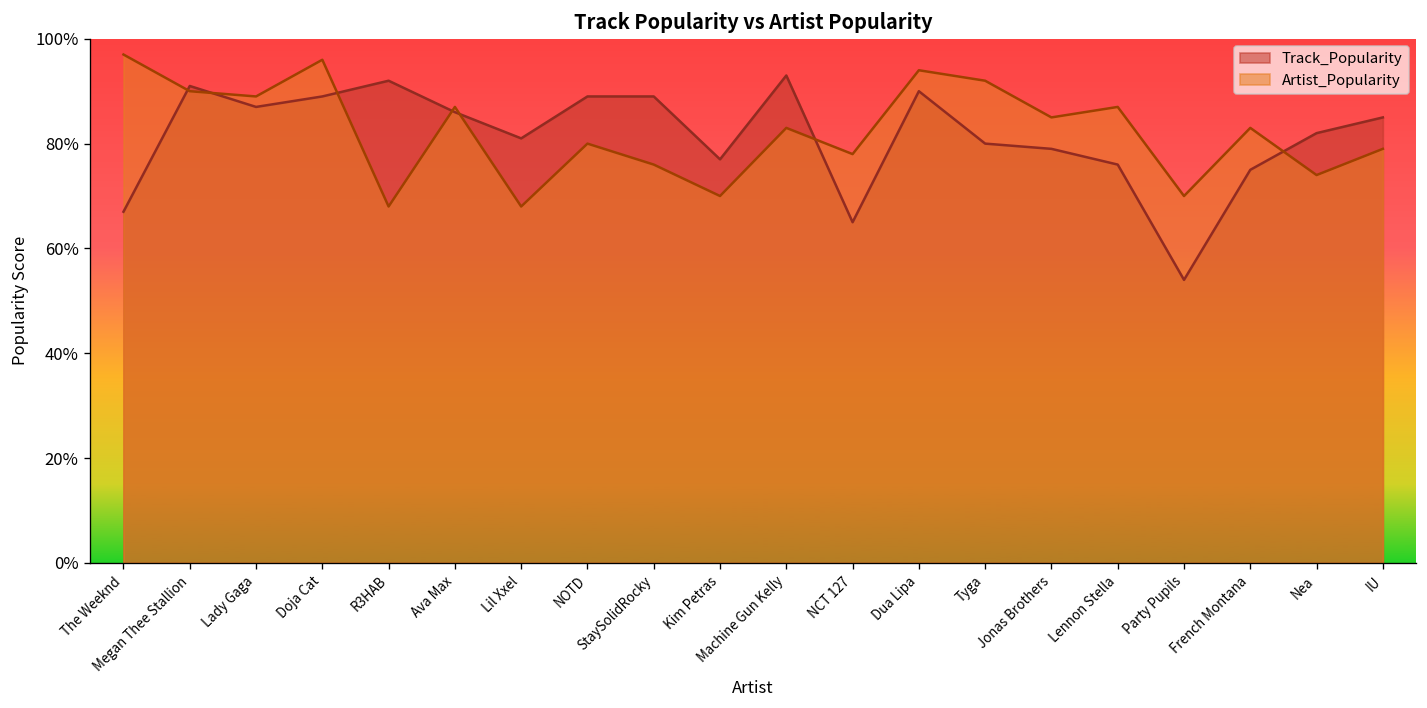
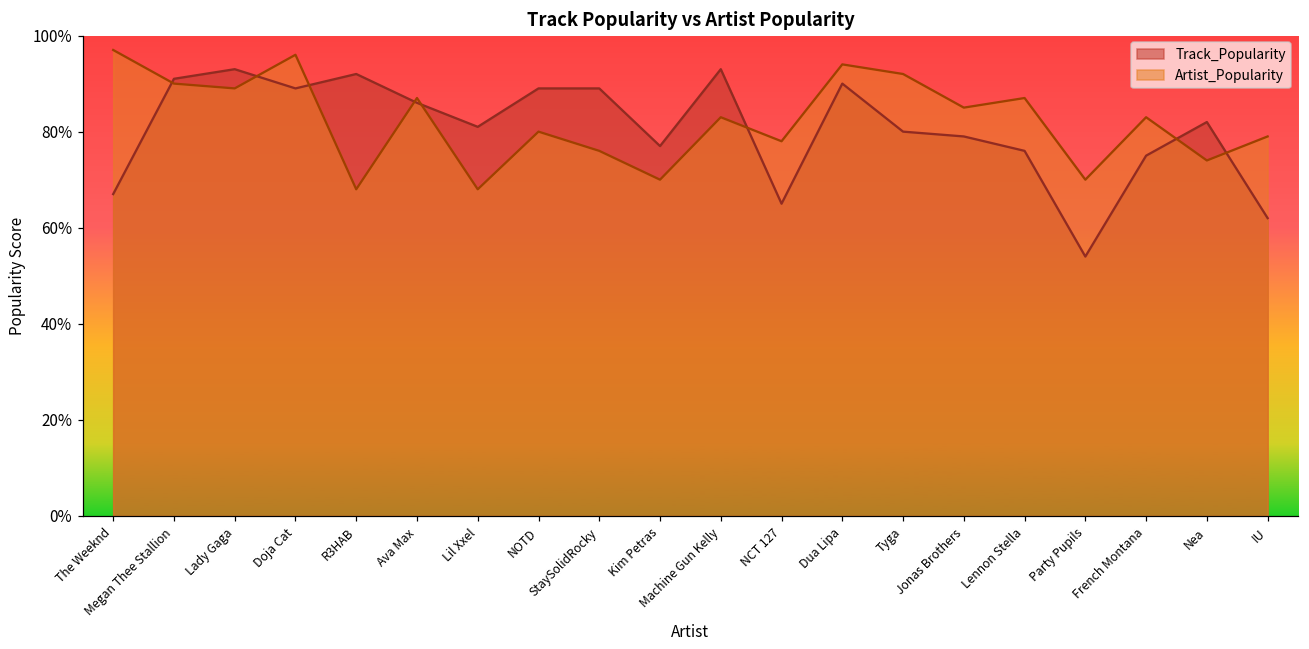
Track_Popularity, Lady Gaga: 87% -> 93%
Track_Popularity, IU: 85% -> 62%
